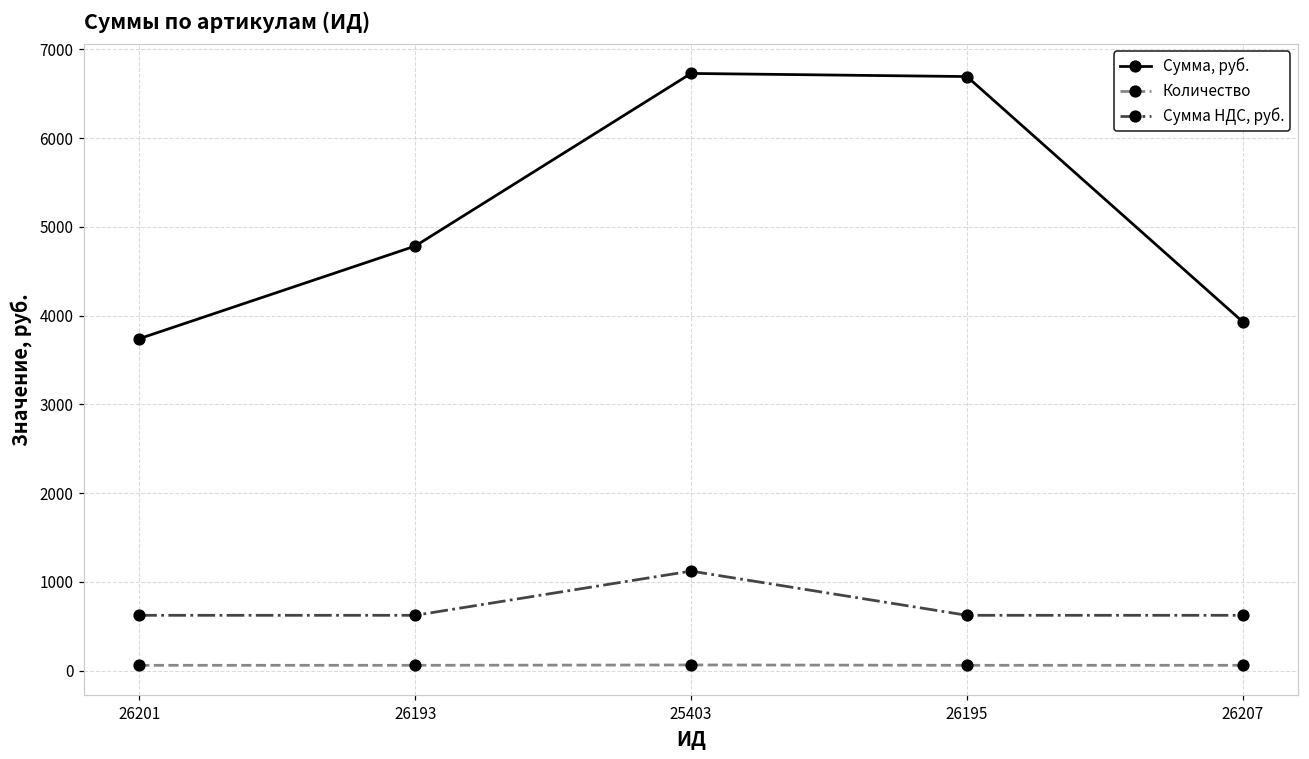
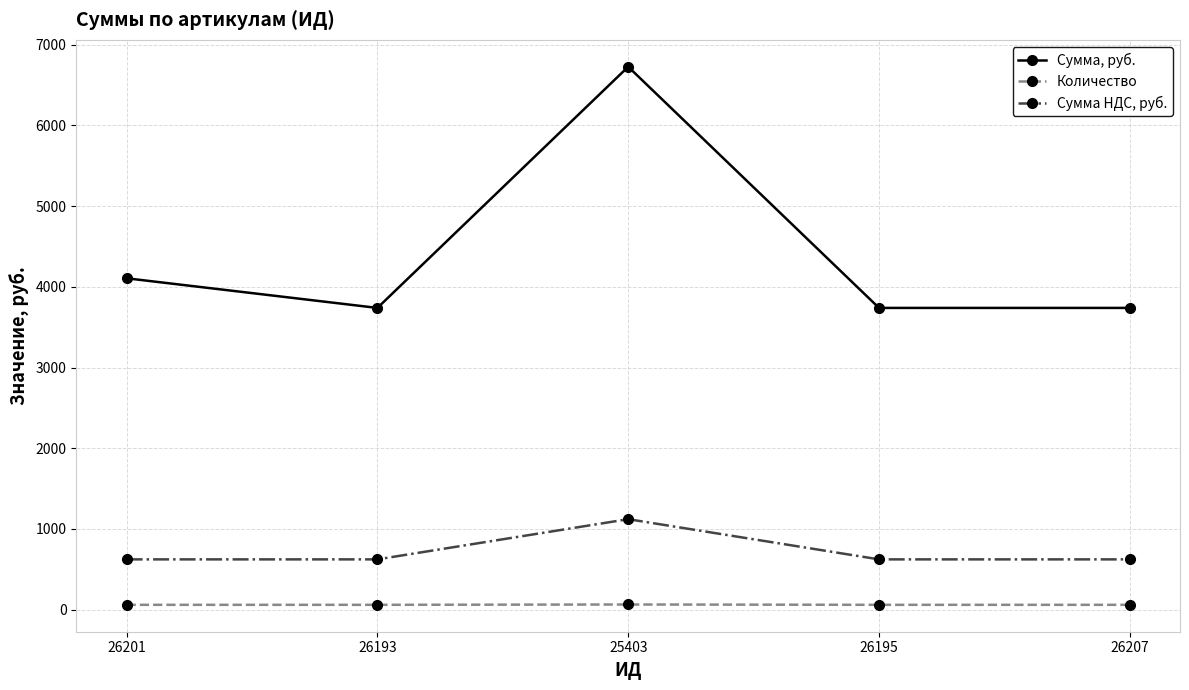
Сумма, руб., 26201: 3700 -> 4100
Сумма, руб., 26193: 4800 -> 3700
Сумма, руб., 26195: 6700 -> 3700
Сумма, руб., 26207: 3900 -> 3700
